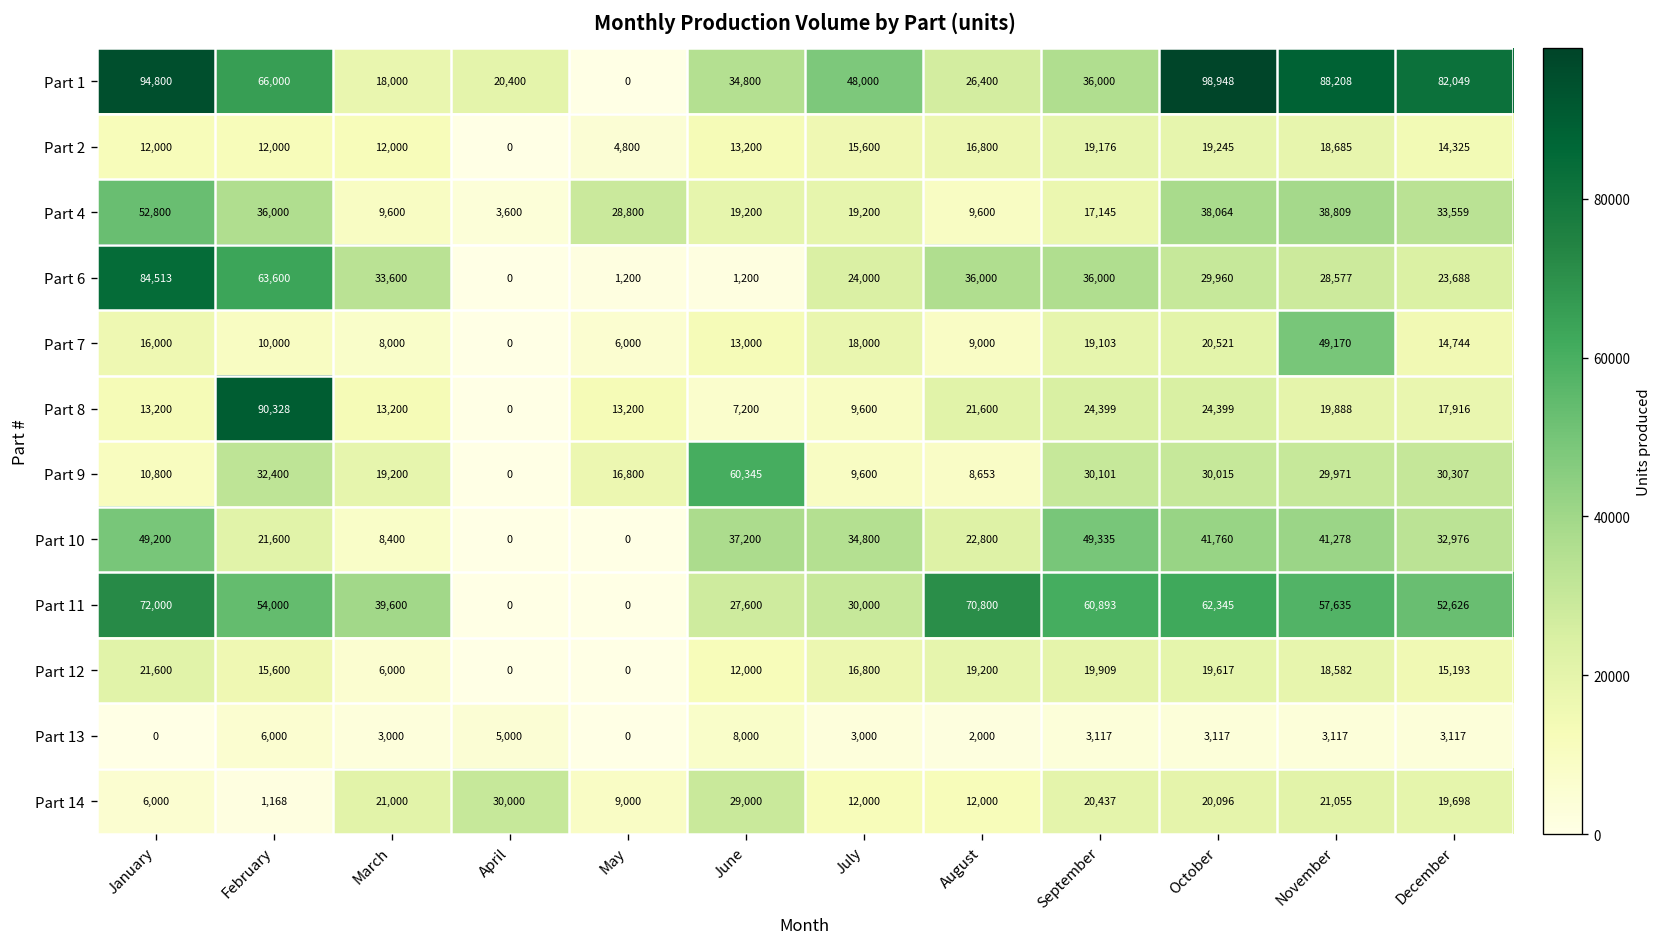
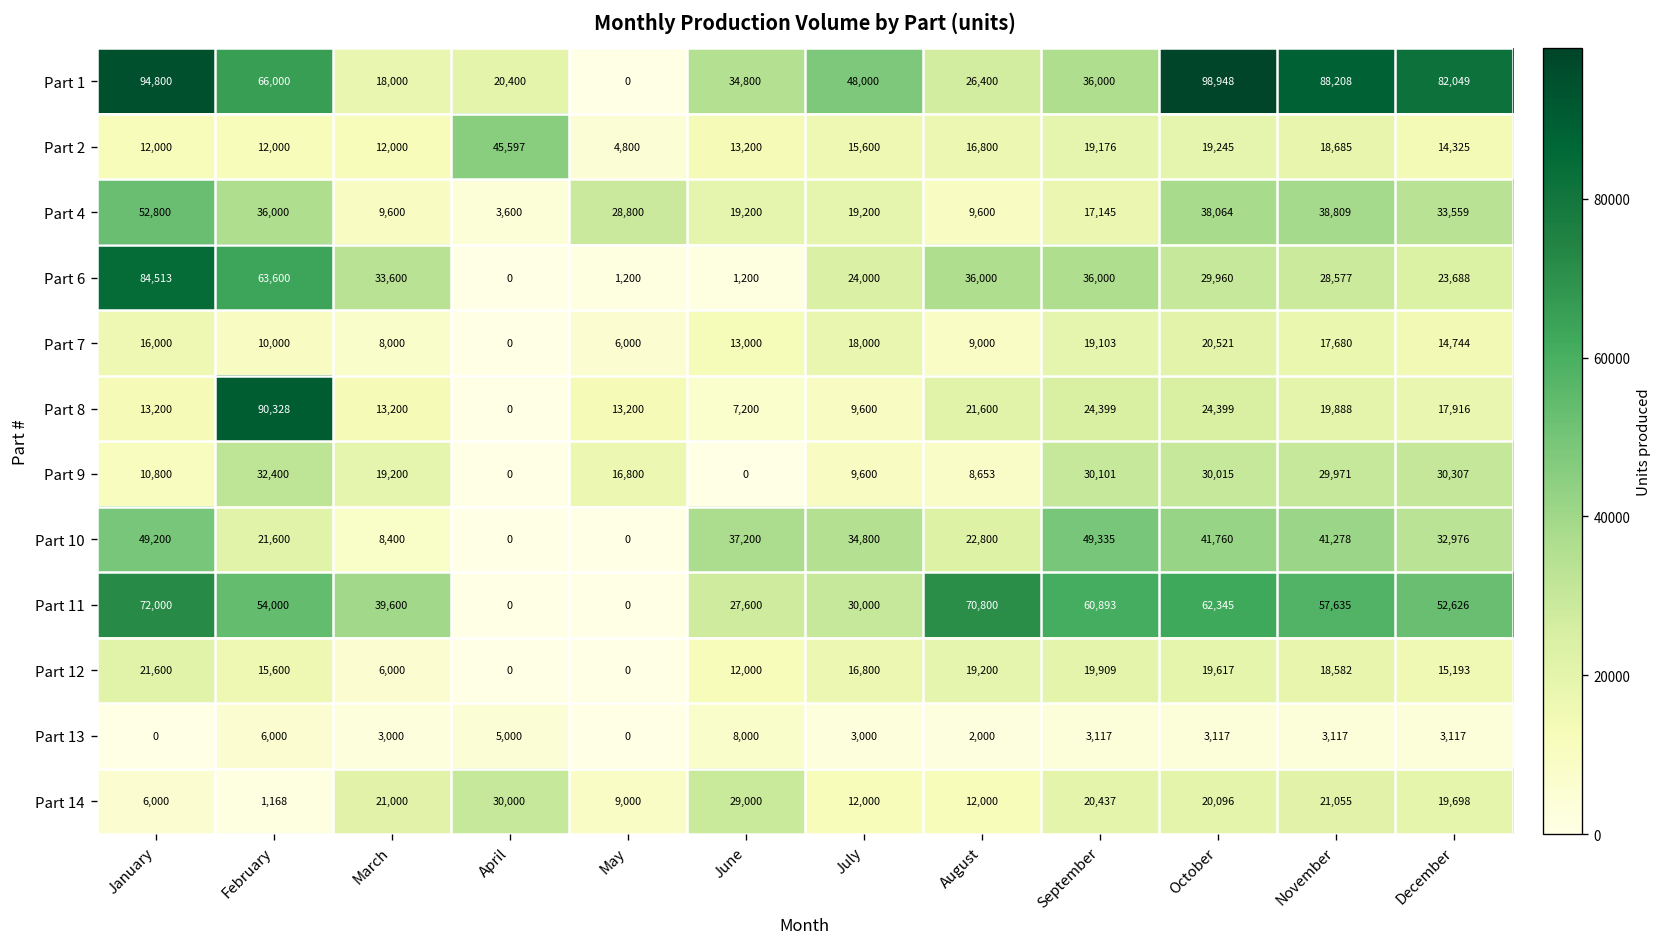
Part 2, April: 0 -> 45,597
Part 7, November: 49,170 -> 17,680
Part 9, June: 60,345 -> 0
